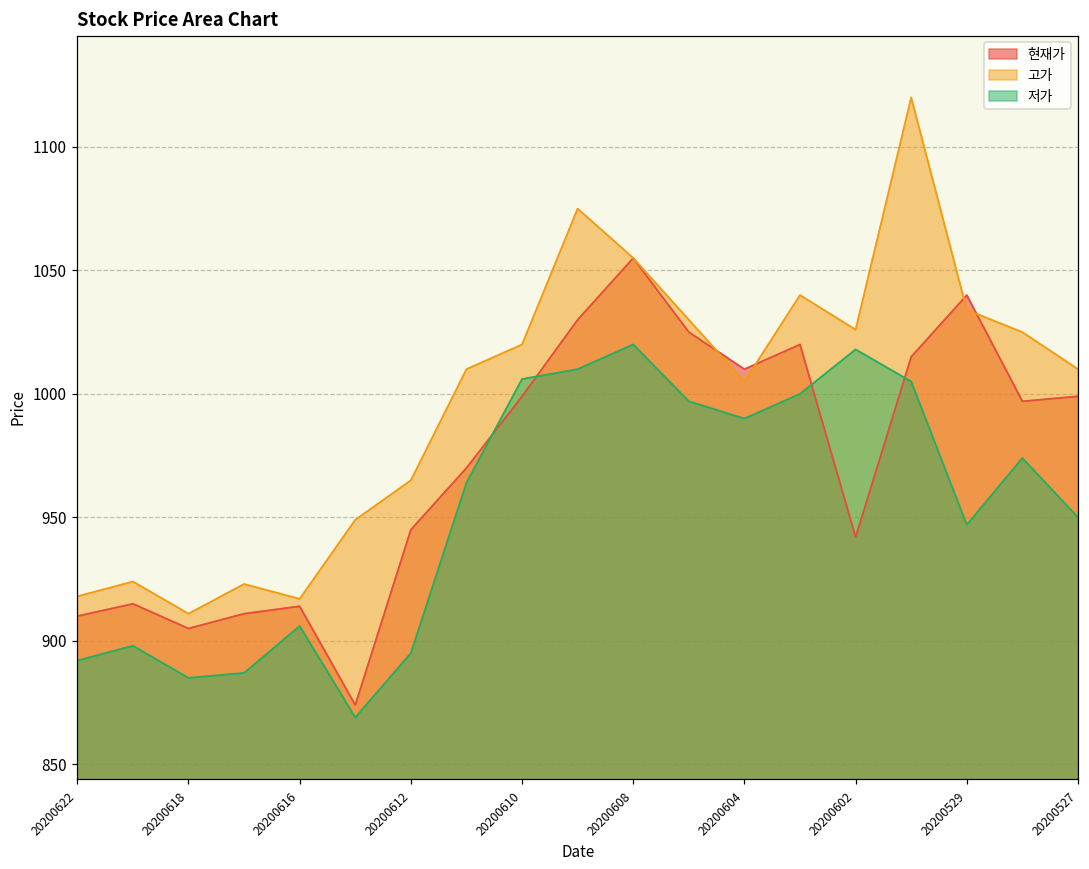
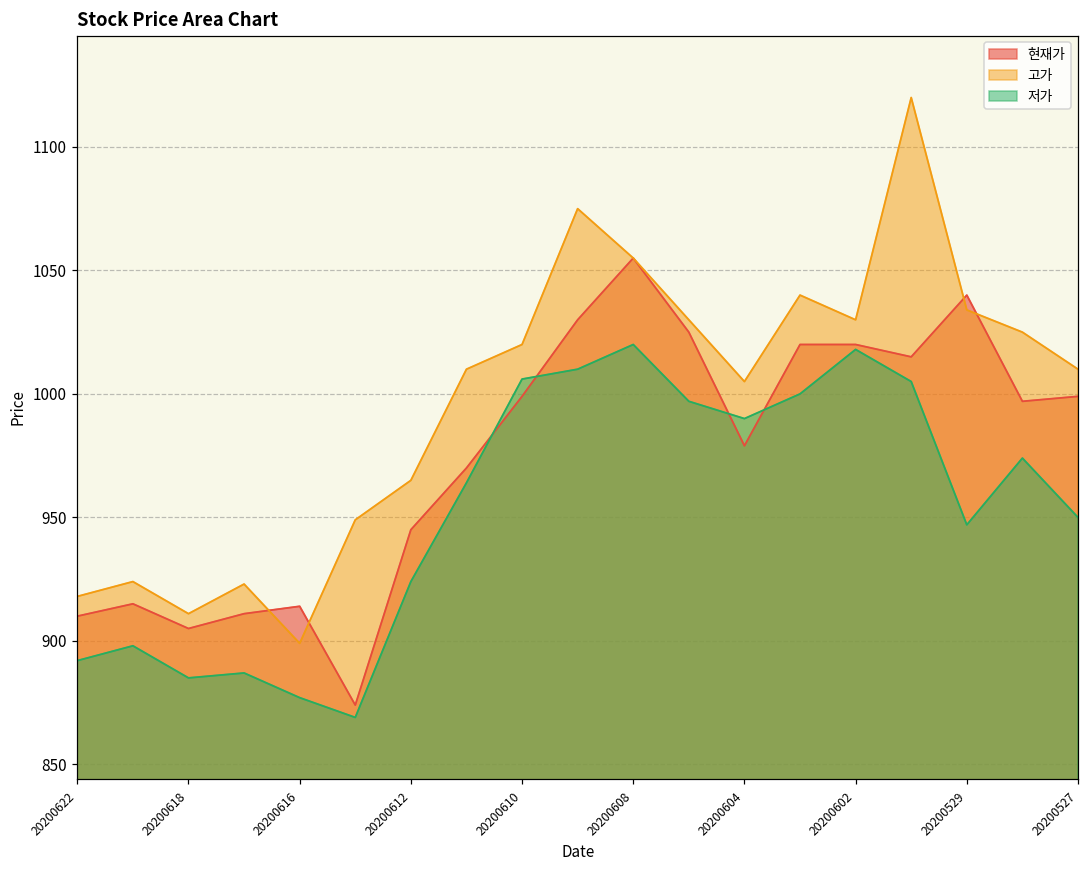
고가, 20200616: 917 -> 899
저가, 20200616: 906 -> 877
저가, 20200612: 895 -> 924
현재가, 20200604: 1010 -> 979
현재가, 20200602: 942 -> 1020
고가, 20200602: 1026 -> 1030
